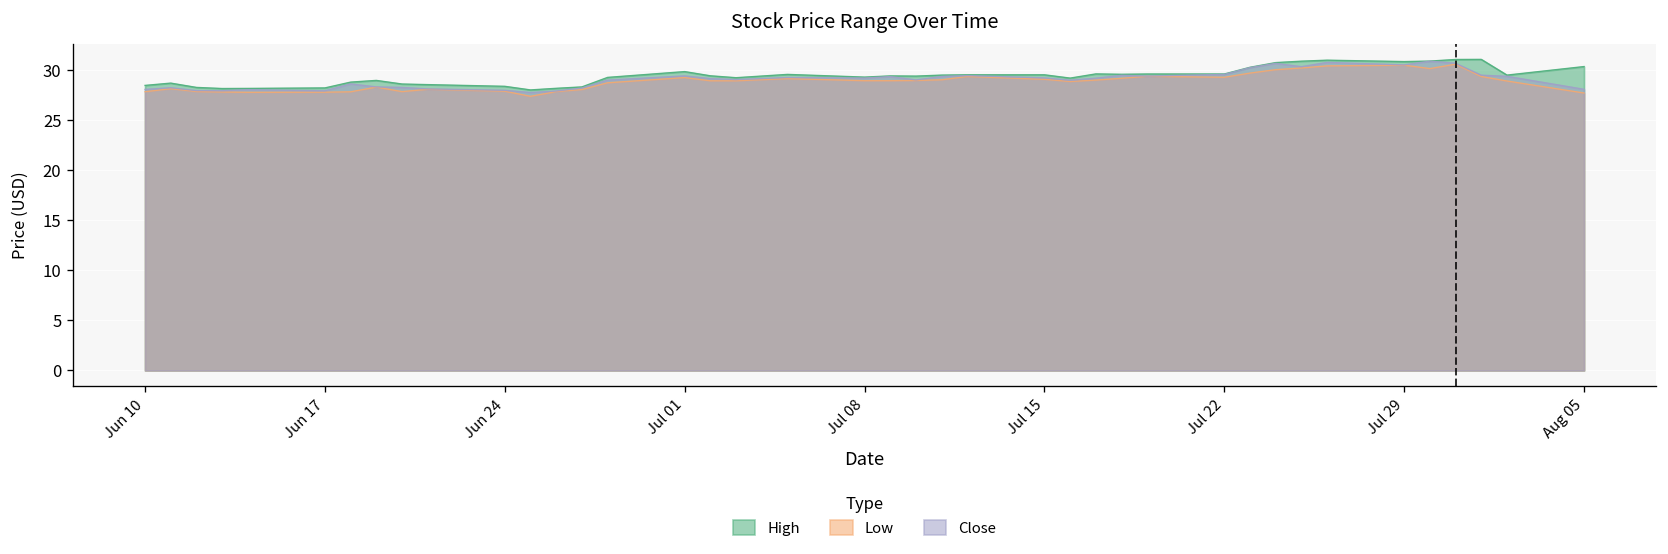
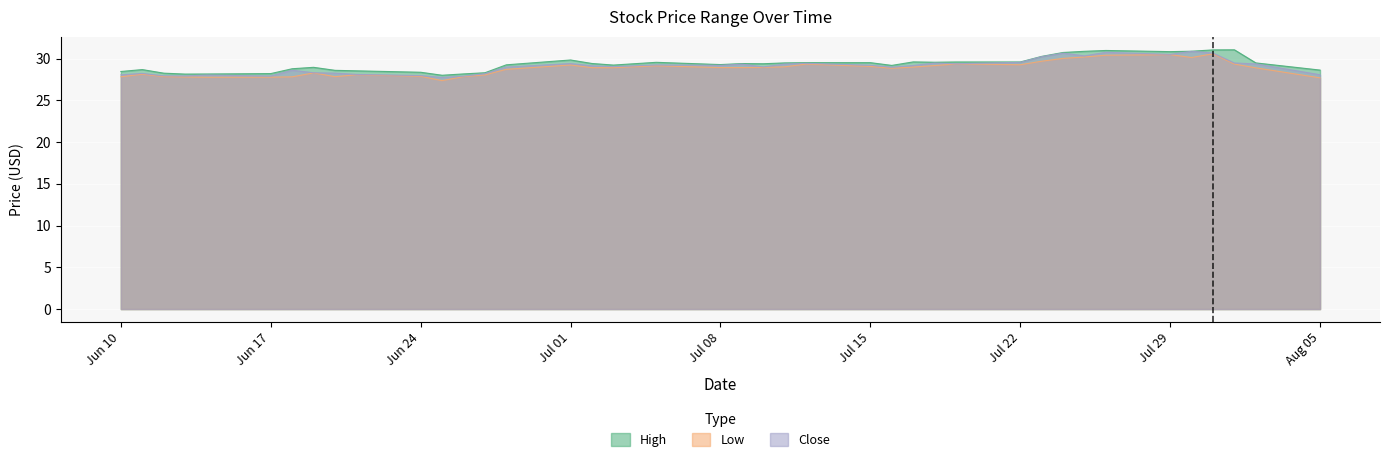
High, Aug 05: 30 -> 29
